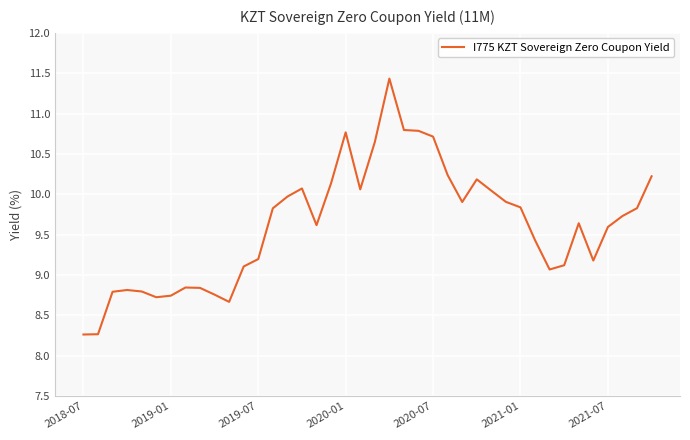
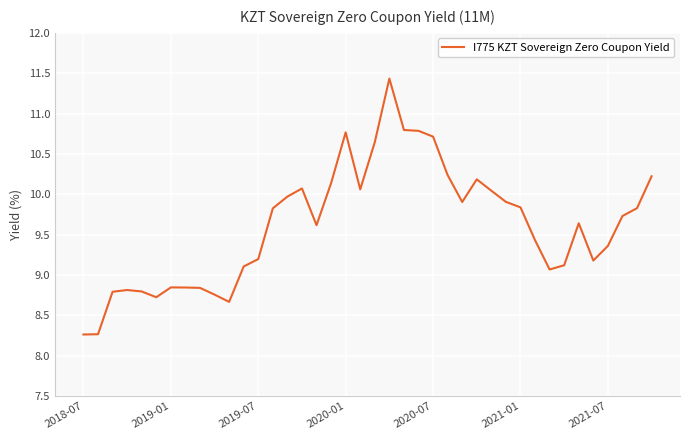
2019-01: 8.7 -> 8.8
2021-07: 9.6 -> 9.4
